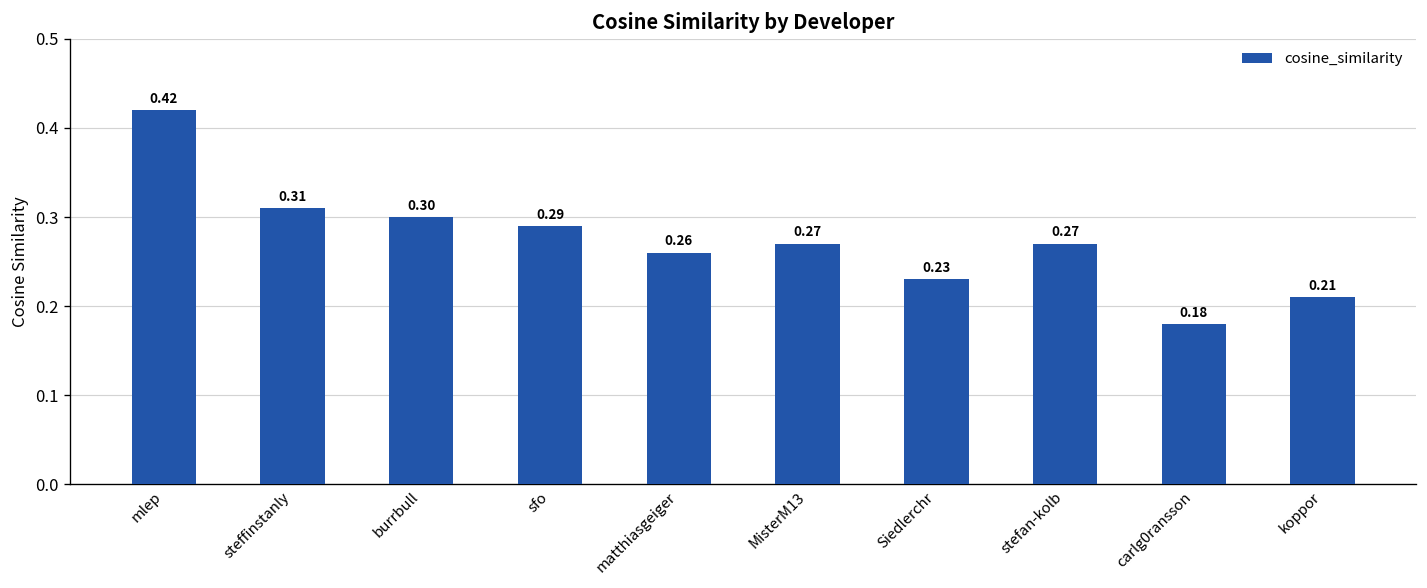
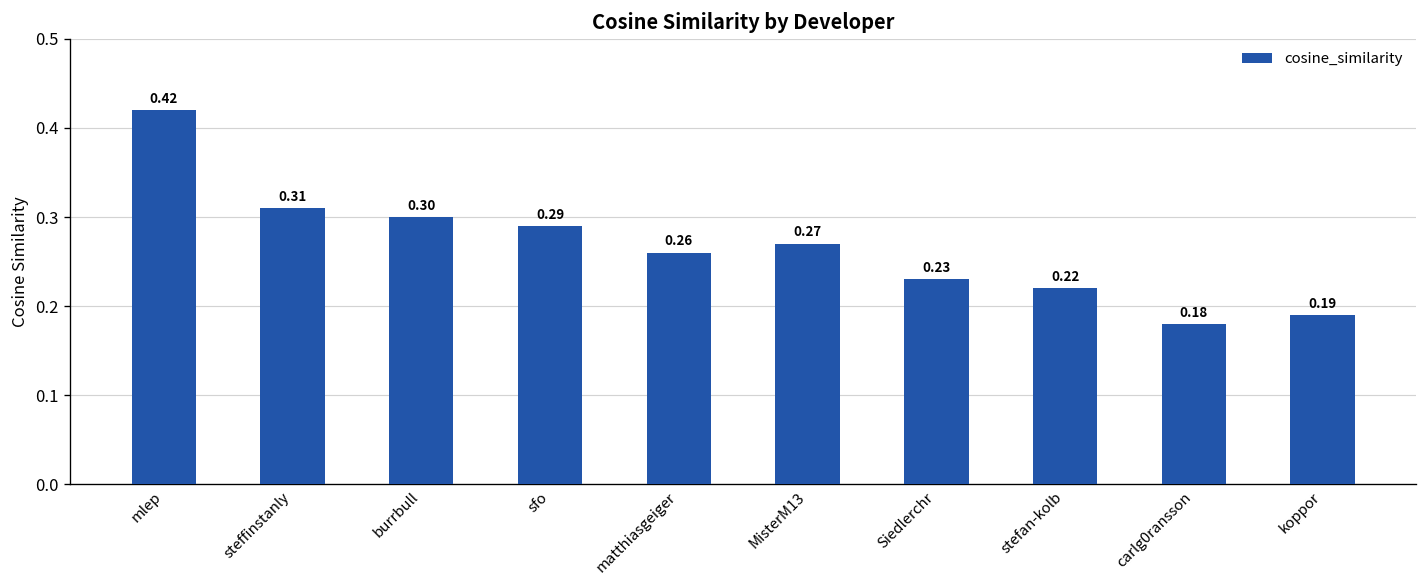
stefan-kolb: 0.27 -> 0.22
koppor: 0.21 -> 0.19
